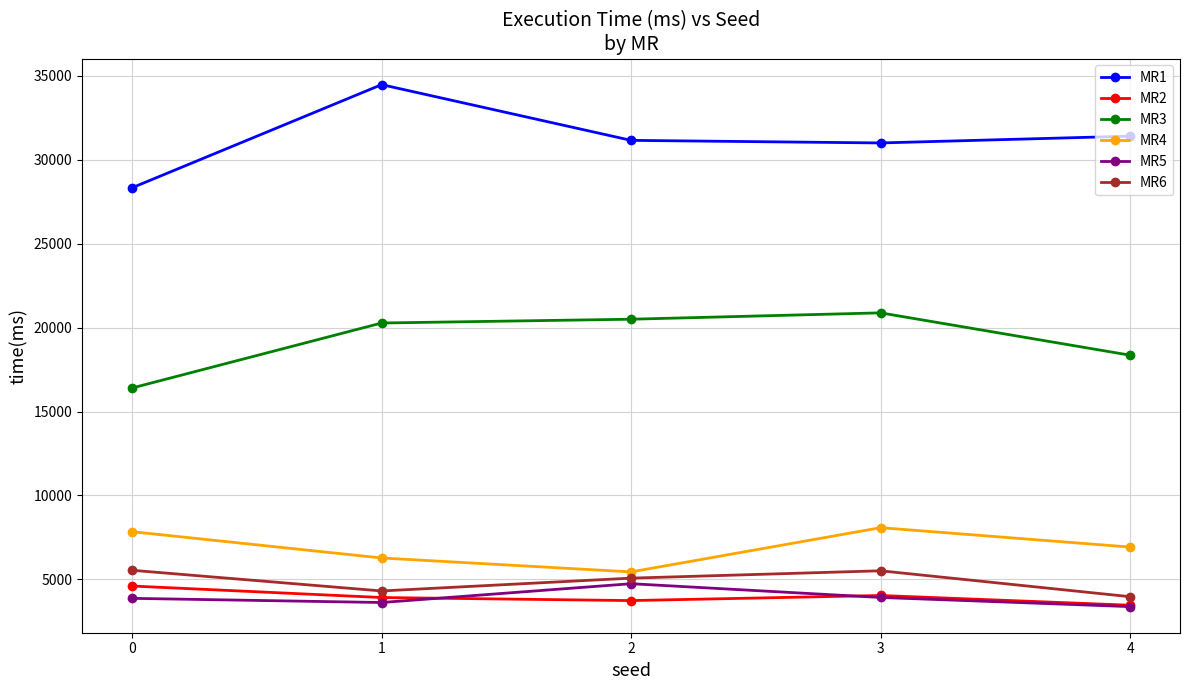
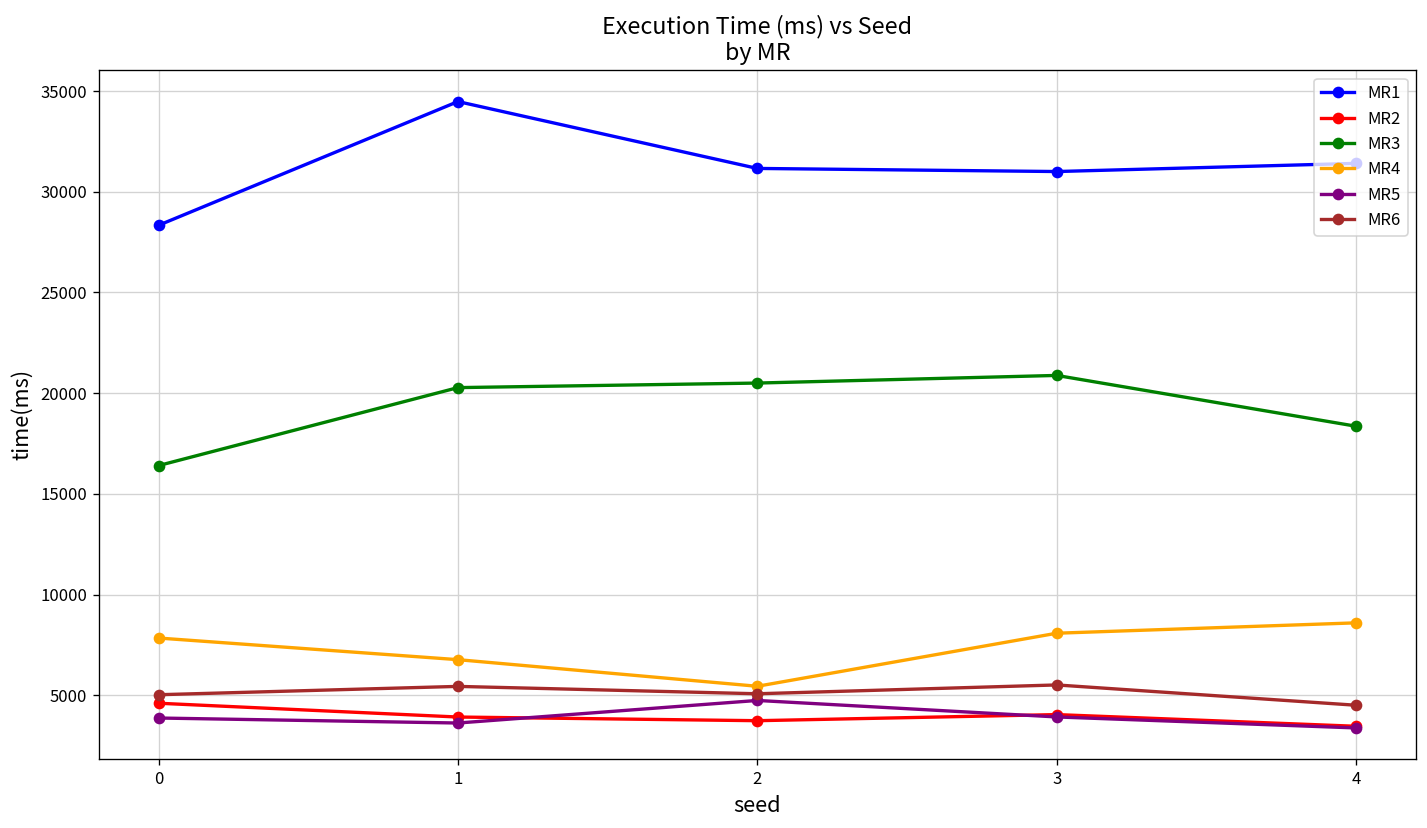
MR6, 0: 5500 -> 5000
MR4, 1: 6300 -> 6800
MR6, 1: 4300 -> 5400
MR4, 4: 6900 -> 8600
MR6, 4: 4000 -> 4500
